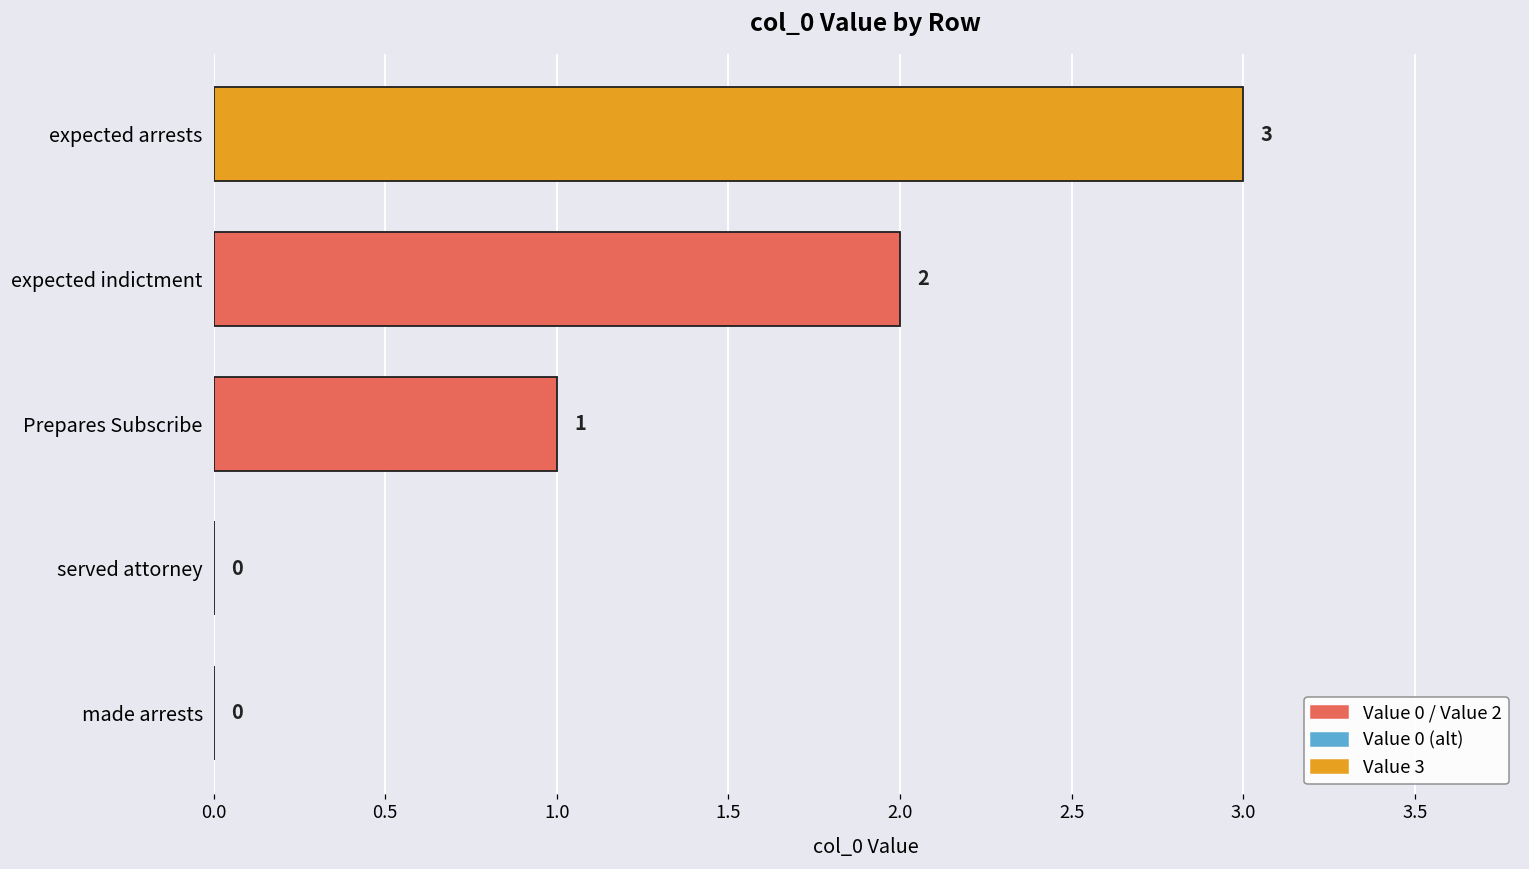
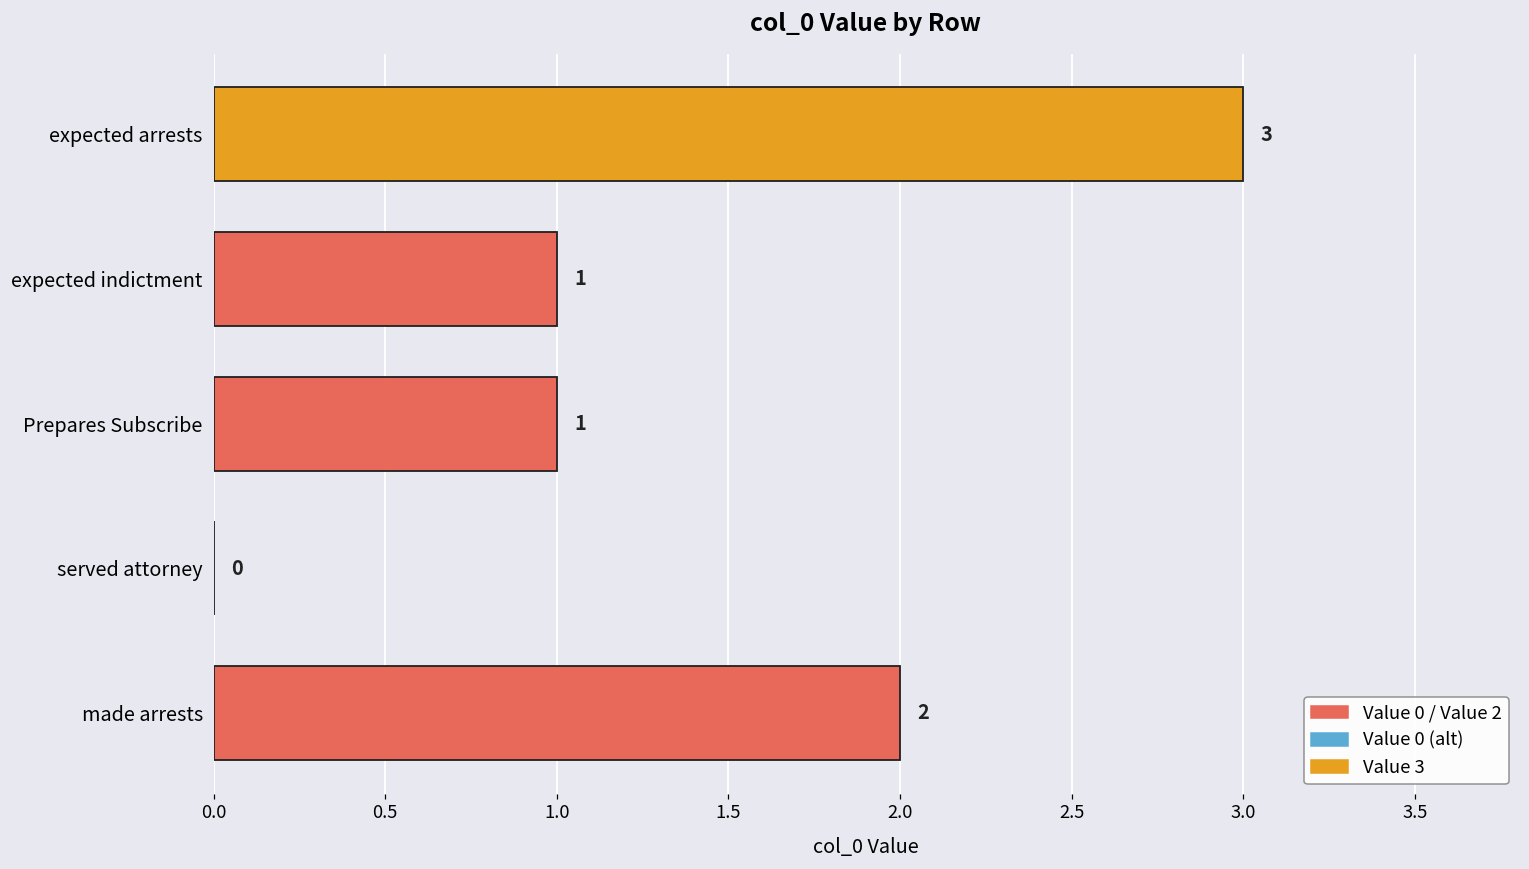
expected indictment: 2 -> 1
made arrests: 0 -> 2
